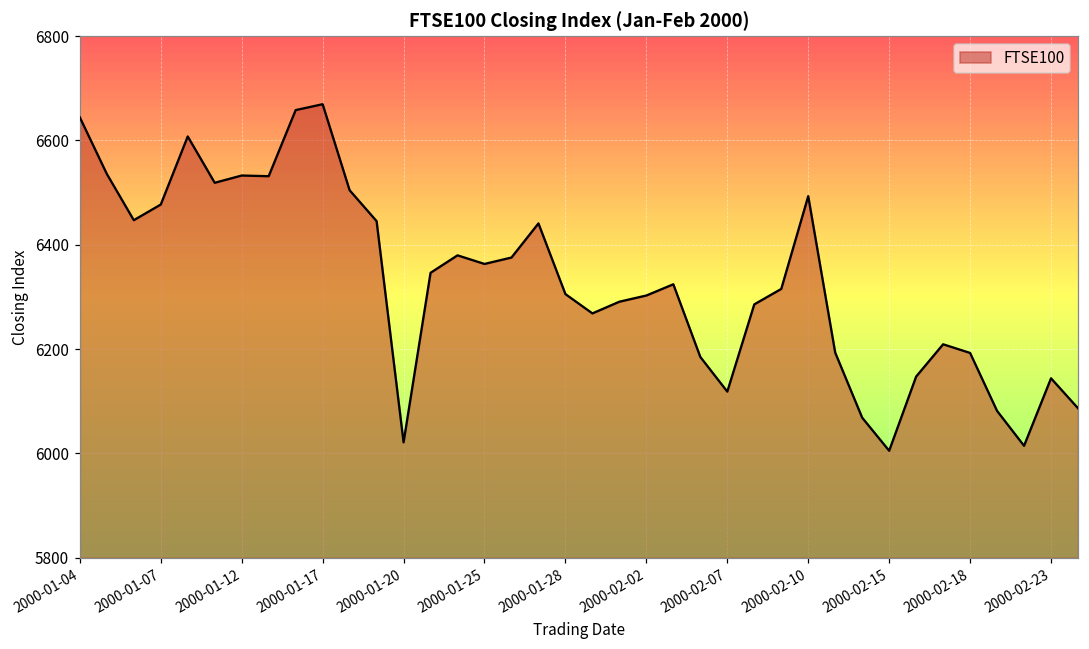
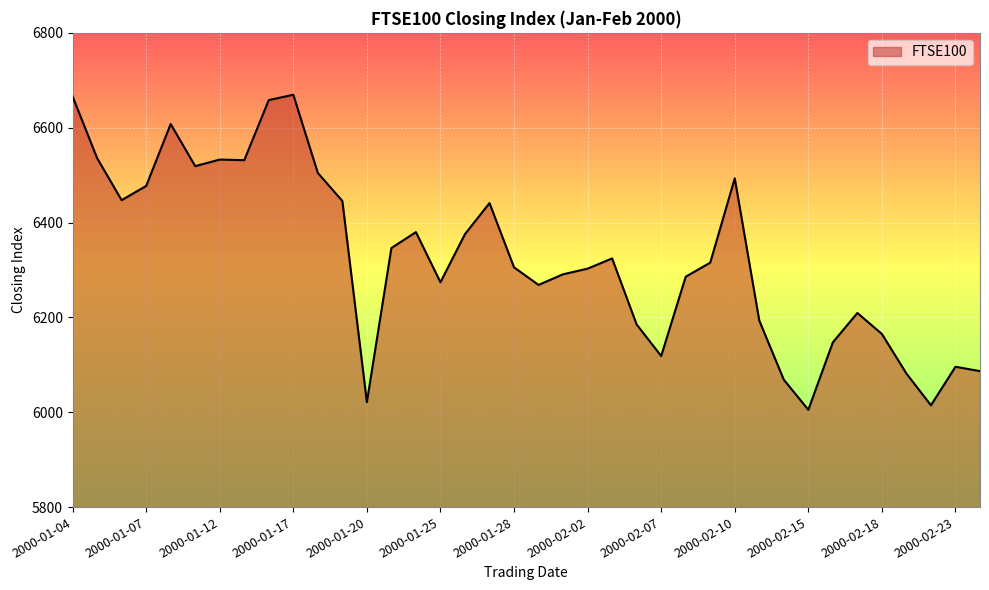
2000-01-04: 6640 -> 6670
2000-01-25: 6360 -> 6270
2000-02-18: 6190 -> 6170
2000-02-23: 6140 -> 6100
